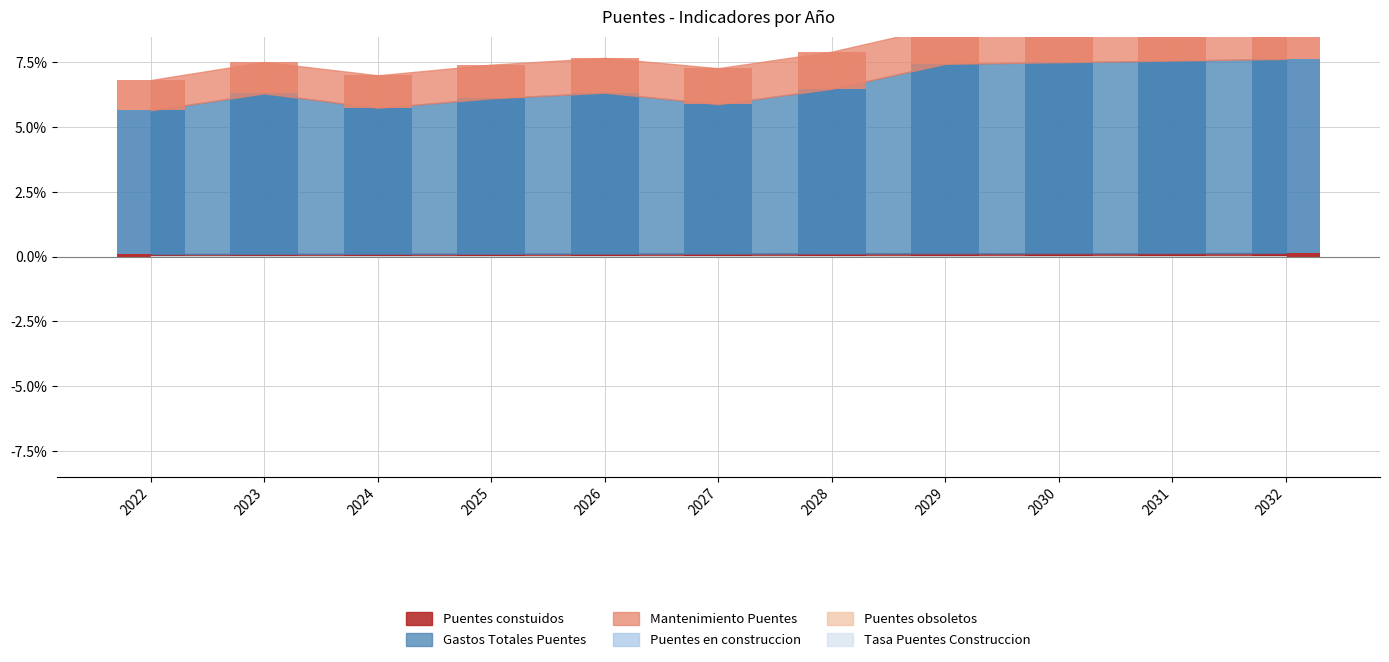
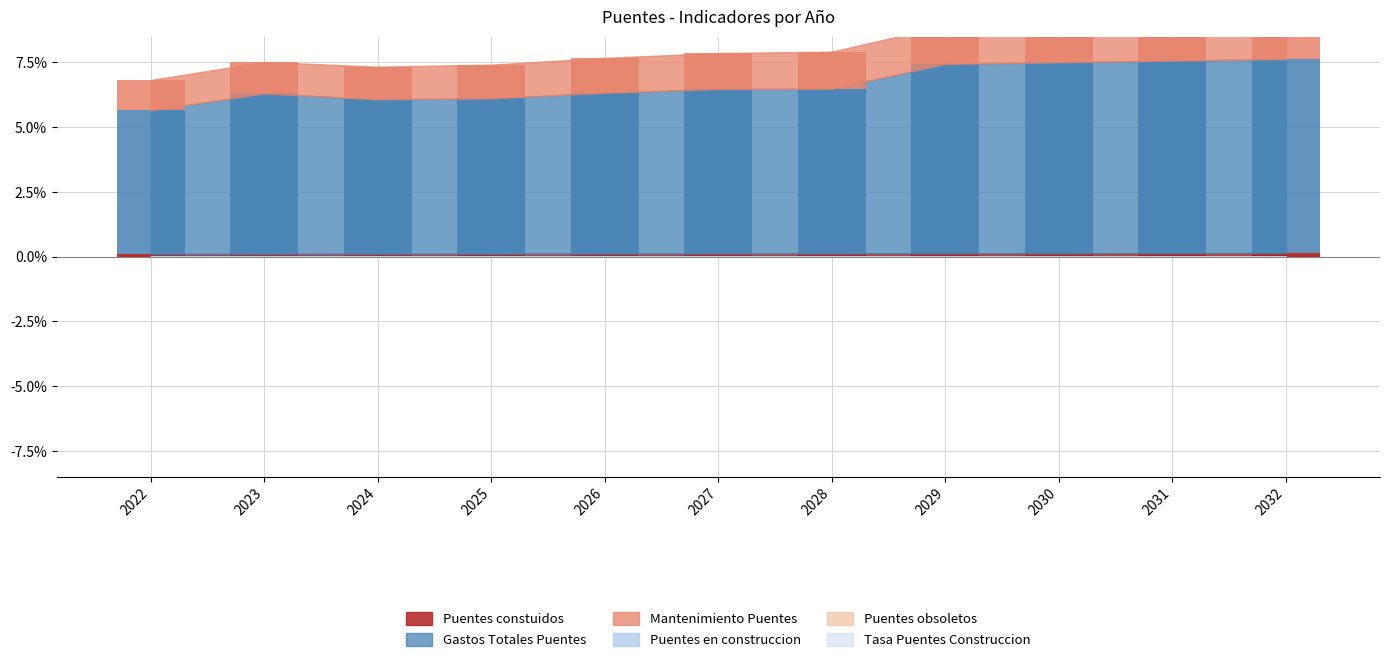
Gastos Totales Puentes, 2024: 5.6% -> 6.0%
Gastos Totales Puentes, 2027: 5.8% -> 6.4%
